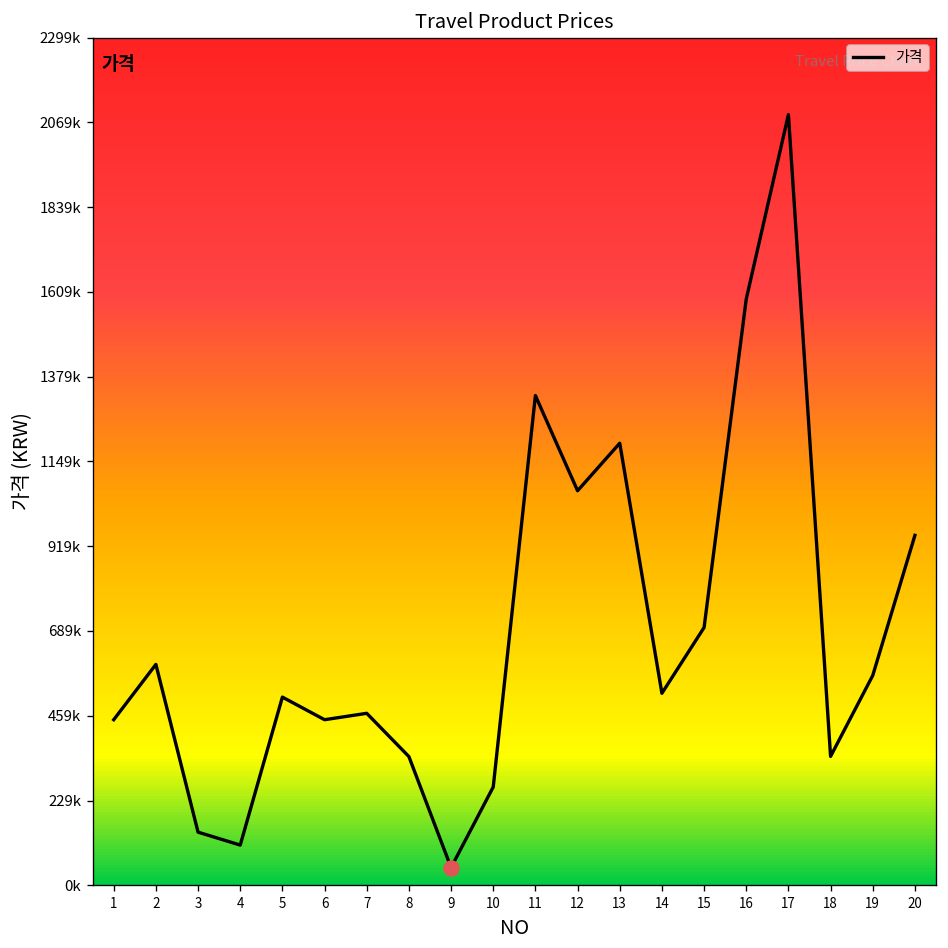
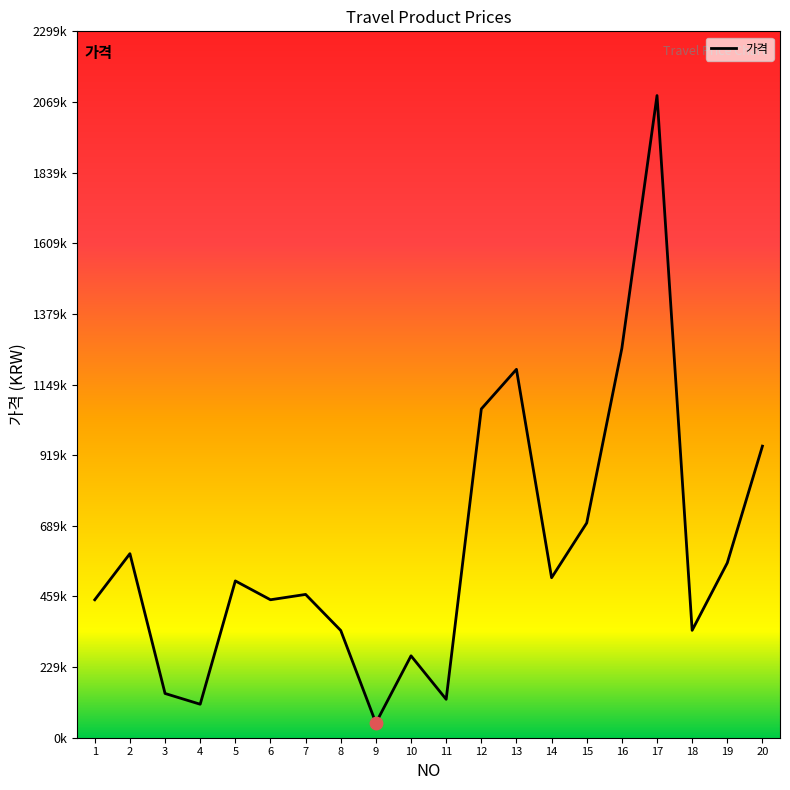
가격, 11: 1330000 -> 130000
가격, 16: 1590000 -> 1270000
